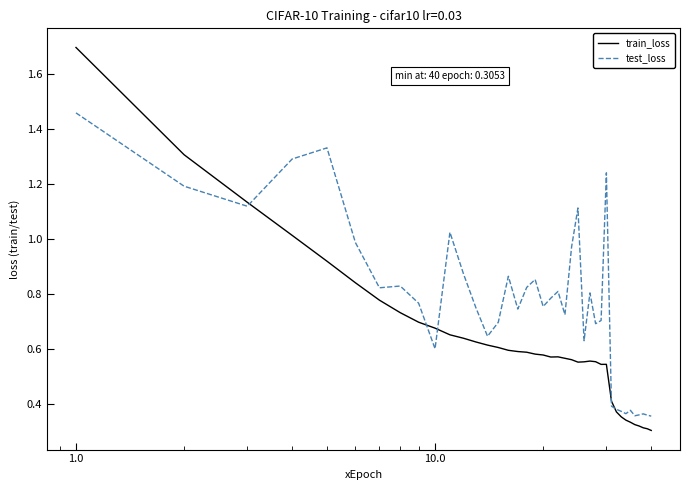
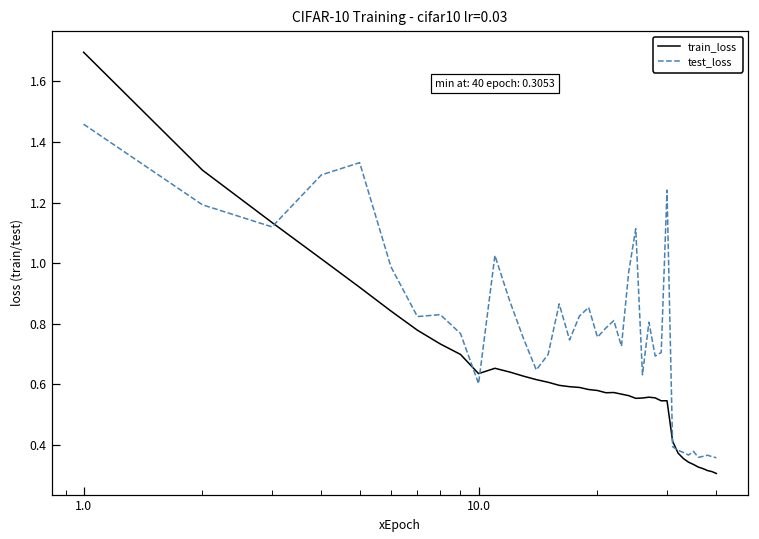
train_loss, 10.0: 0.68 -> 0.64
